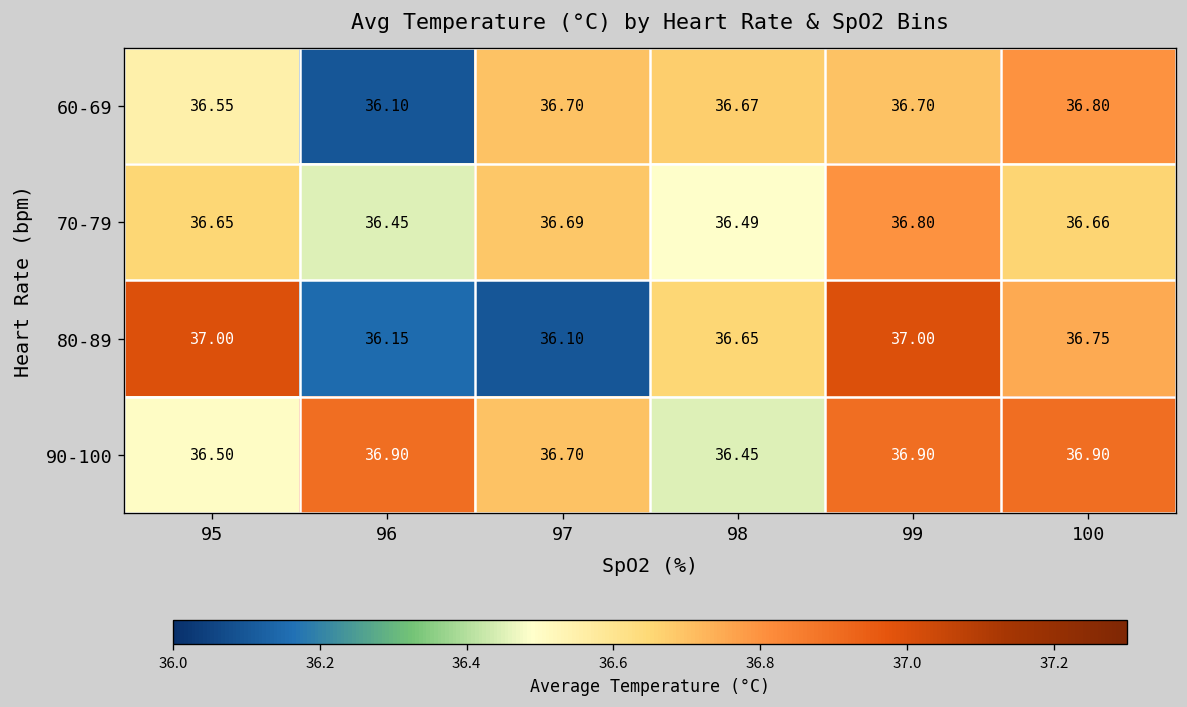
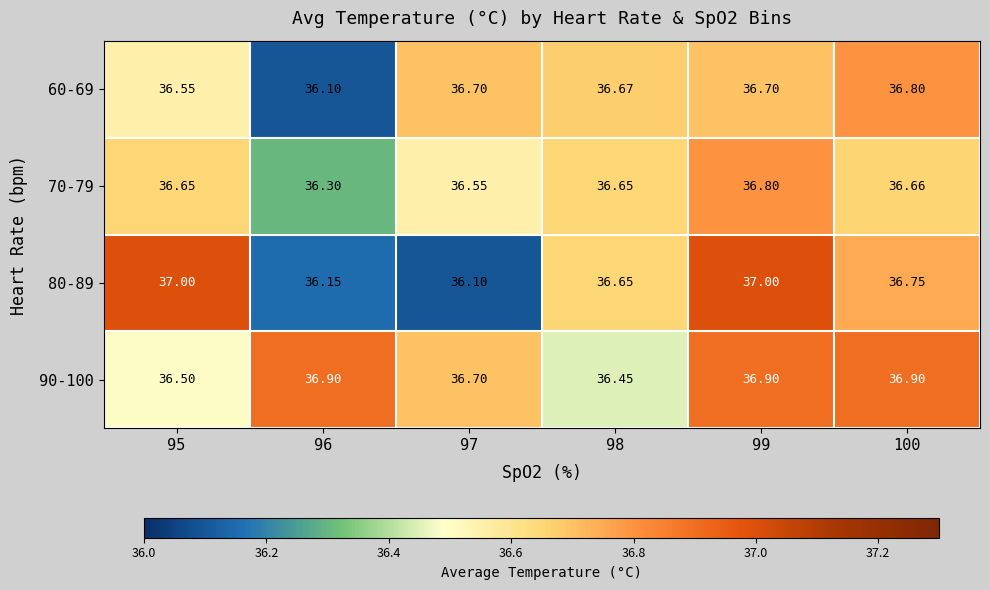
70-79, 96: 36.45 -> 36.30
70-79, 97: 36.69 -> 36.55
70-79, 98: 36.49 -> 36.65
